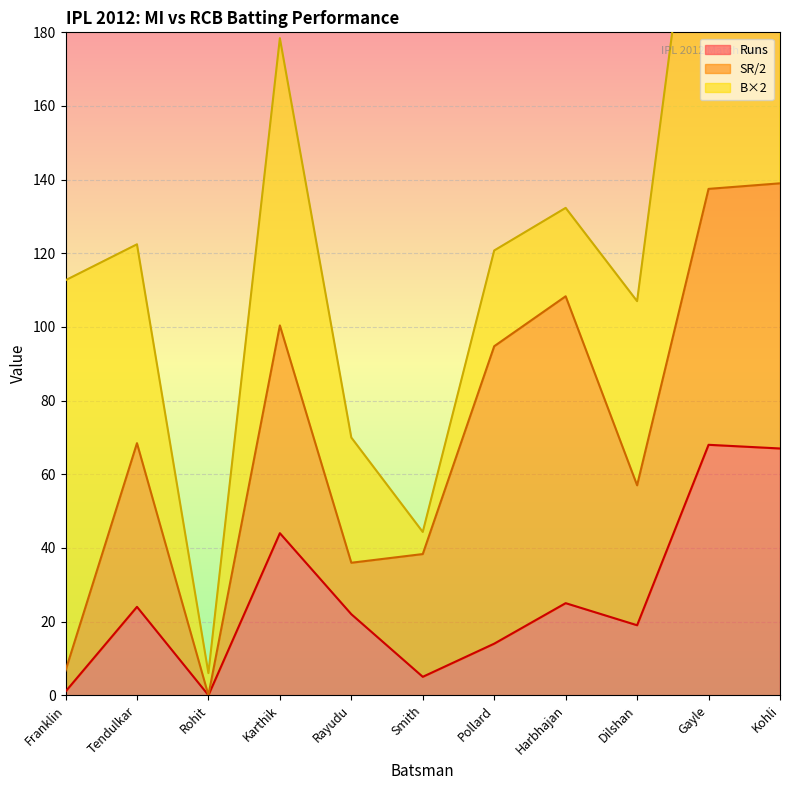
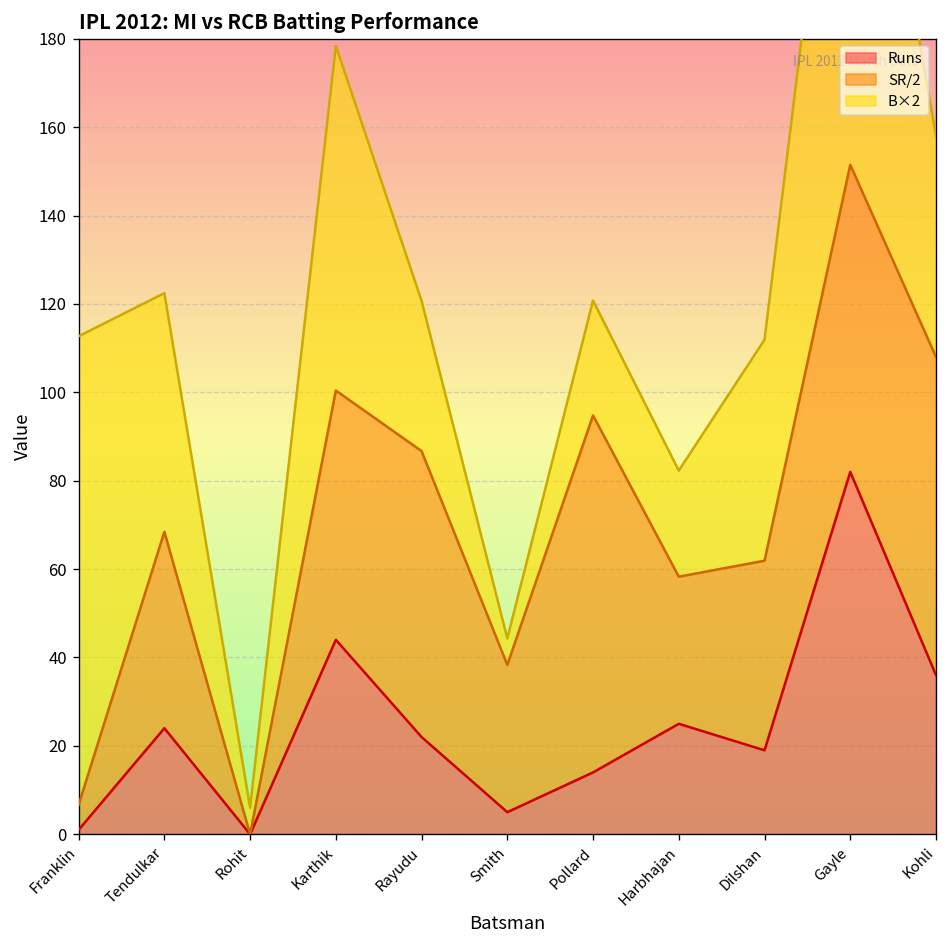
SR/2, Rayudu: 14 -> 65
SR/2, Harbhajan: 83 -> 33
SR/2, Dilshan: 38 -> 43
Runs, Gayle: 68 -> 82
Runs, Kohli: 67 -> 36
